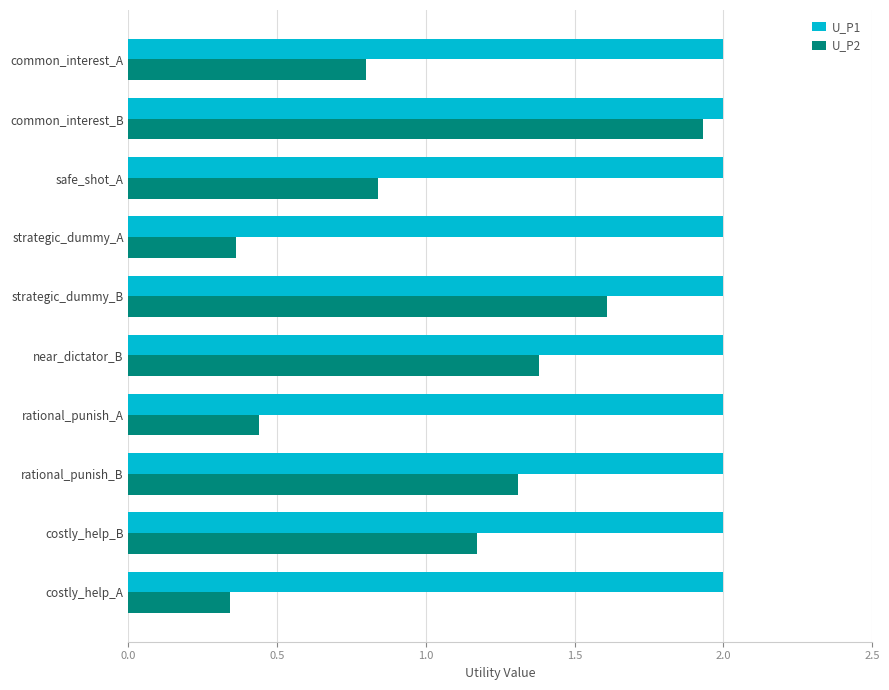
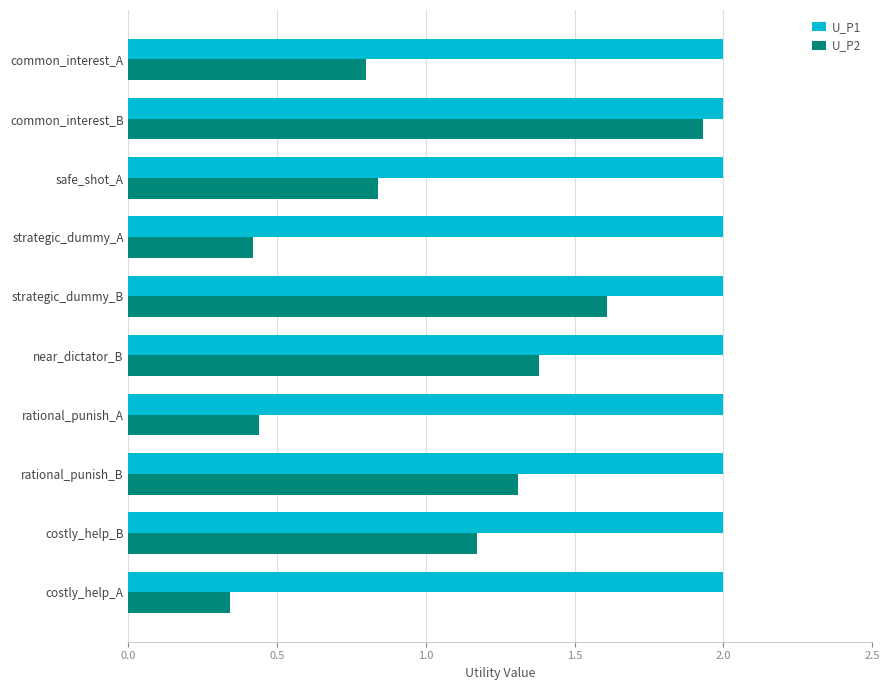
U_P2, strategic_dummy_A: 0.36 -> 0.42
